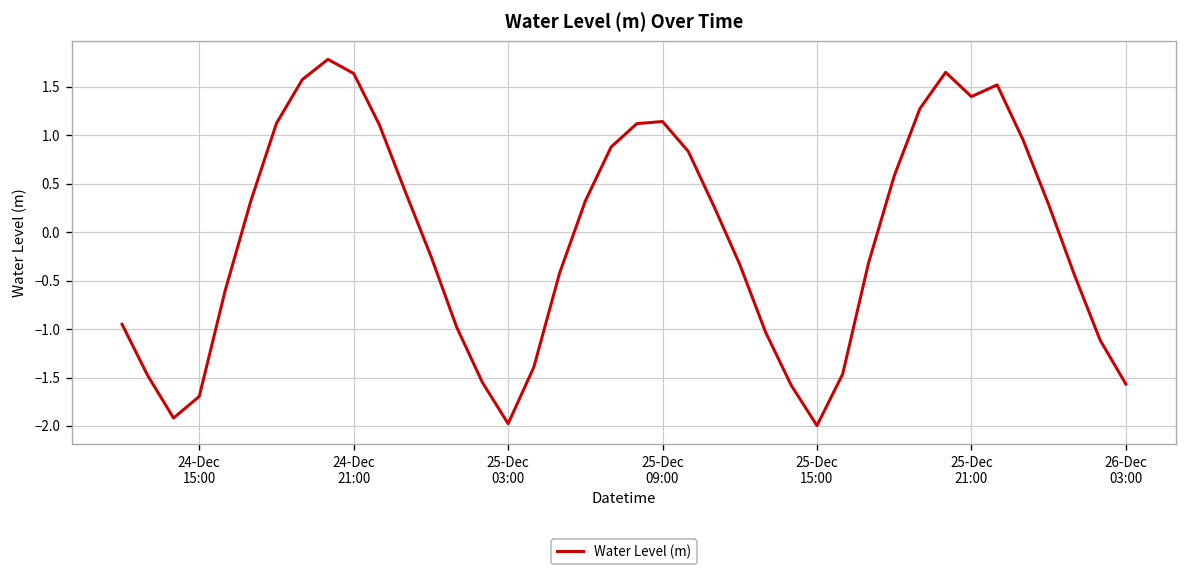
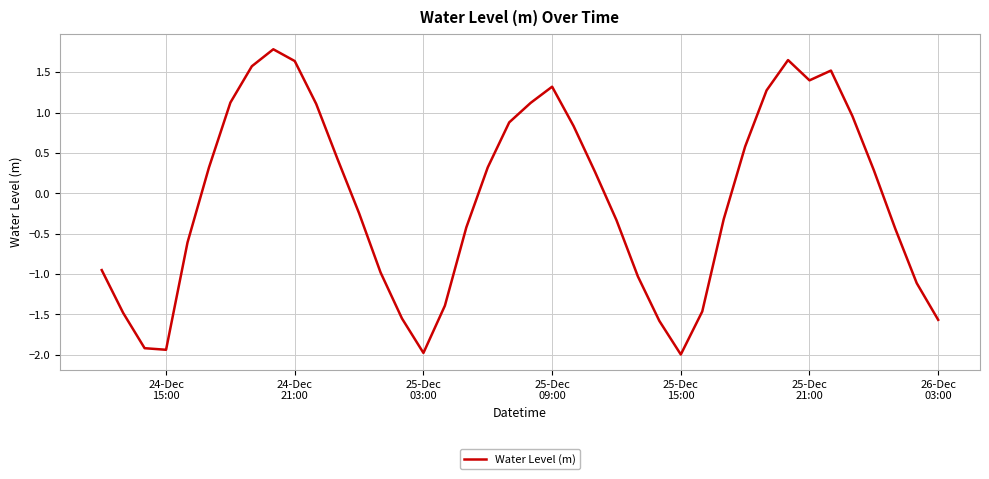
24-Dec 15:00: -1.7 -> -1.9
25-Dec 09:00: 1.1 -> 1.3
